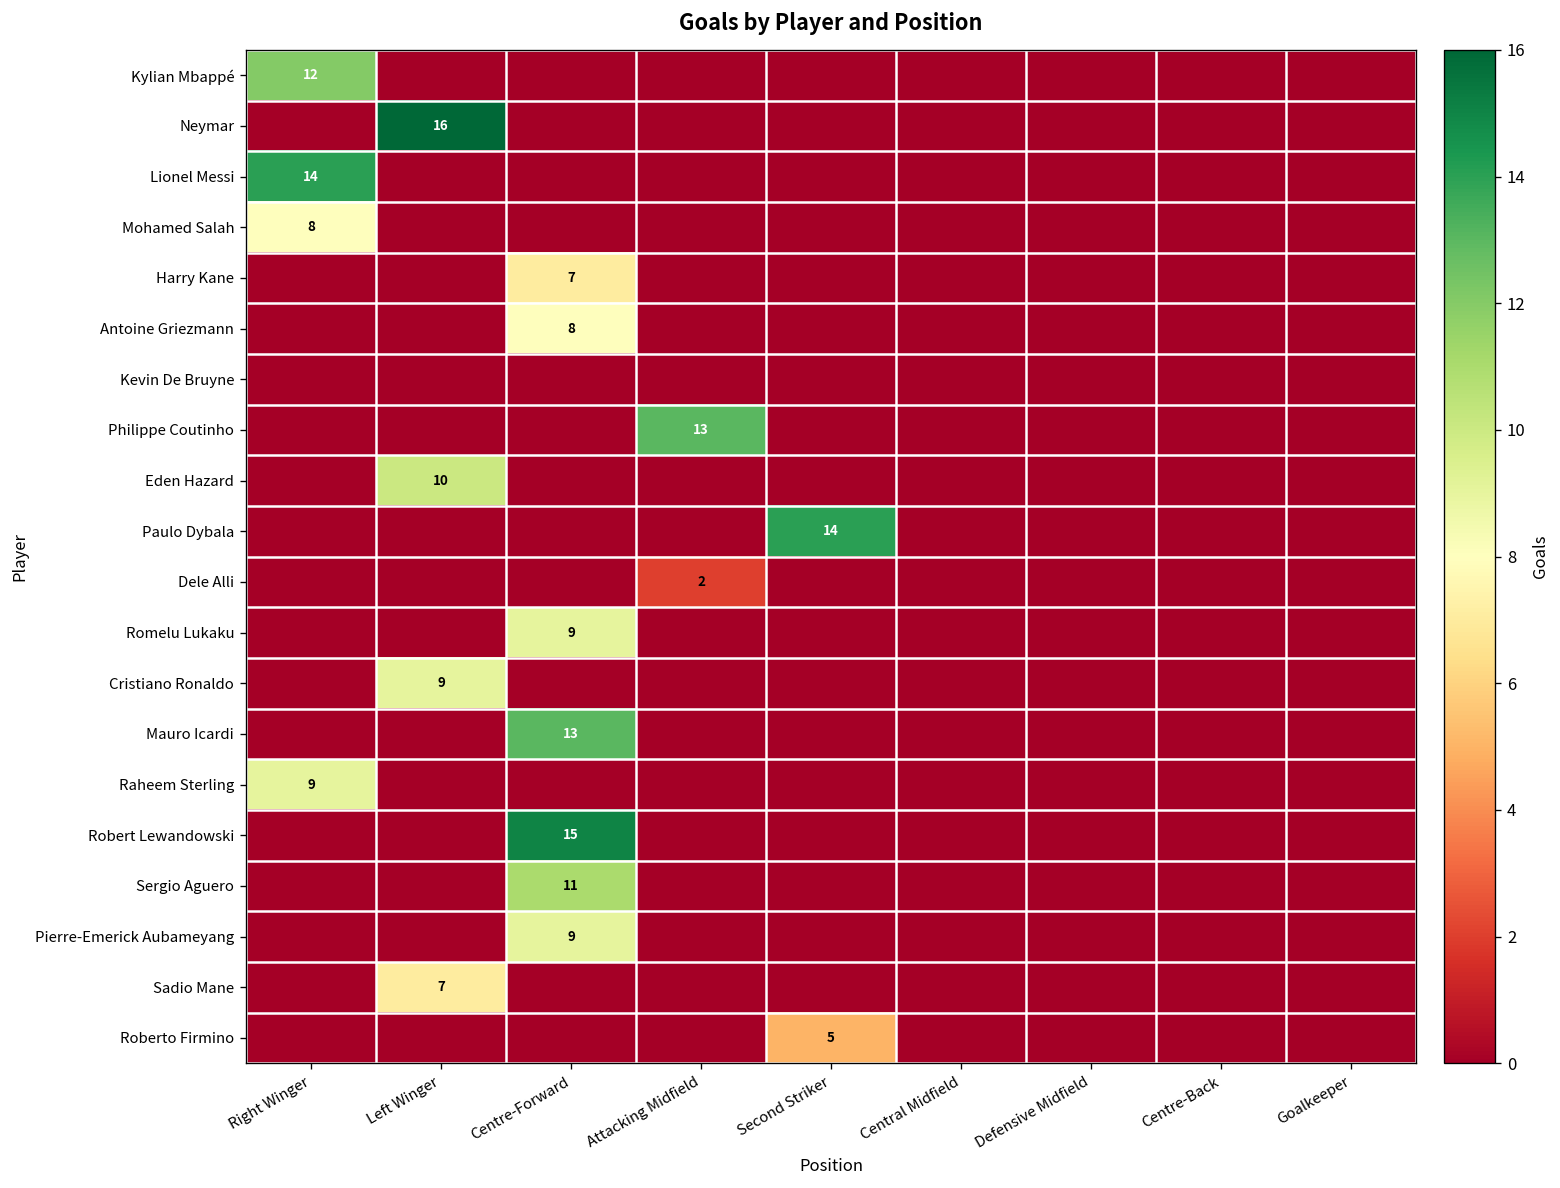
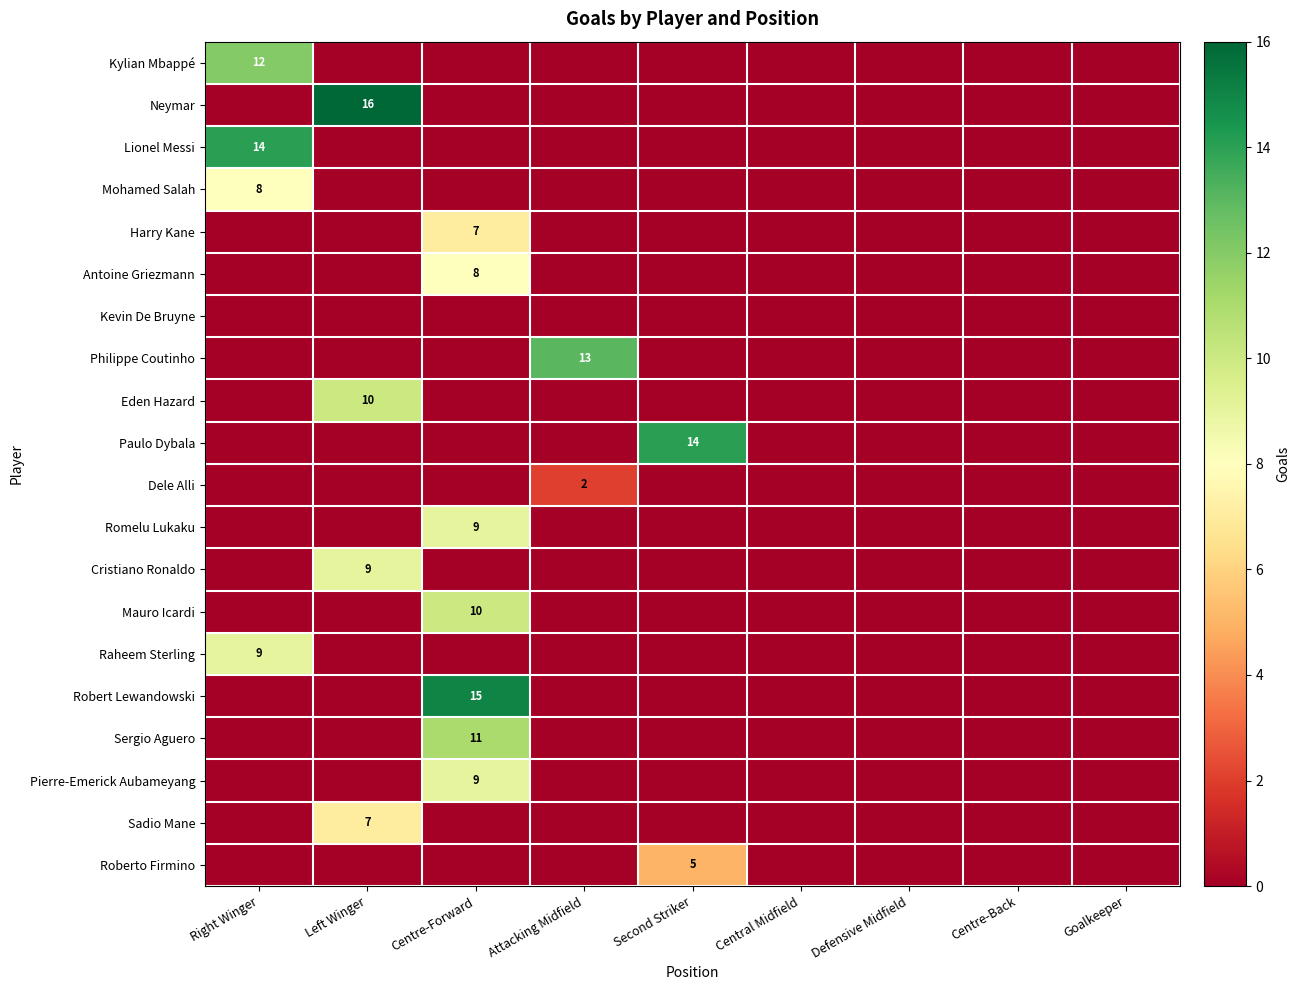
Mauro Icardi, Centre-Forward: 13 -> 10
